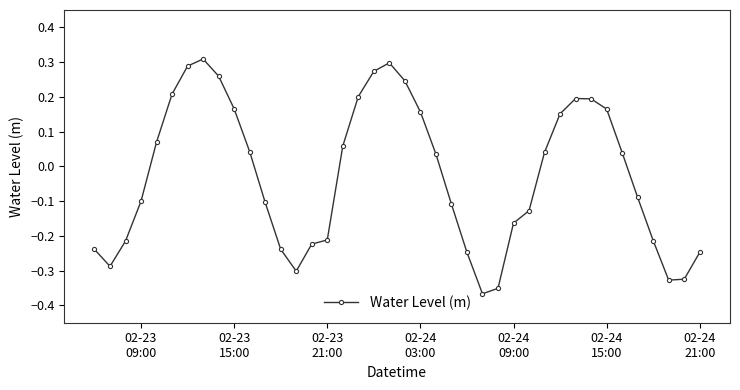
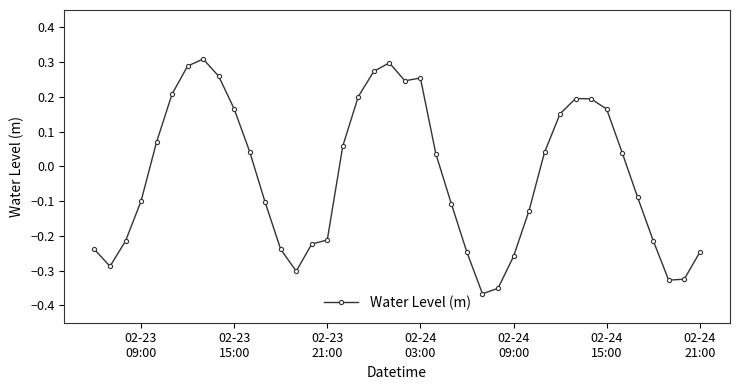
02-24 03:00: 0.16 -> 0.25
02-24 09:00: -0.16 -> -0.26
